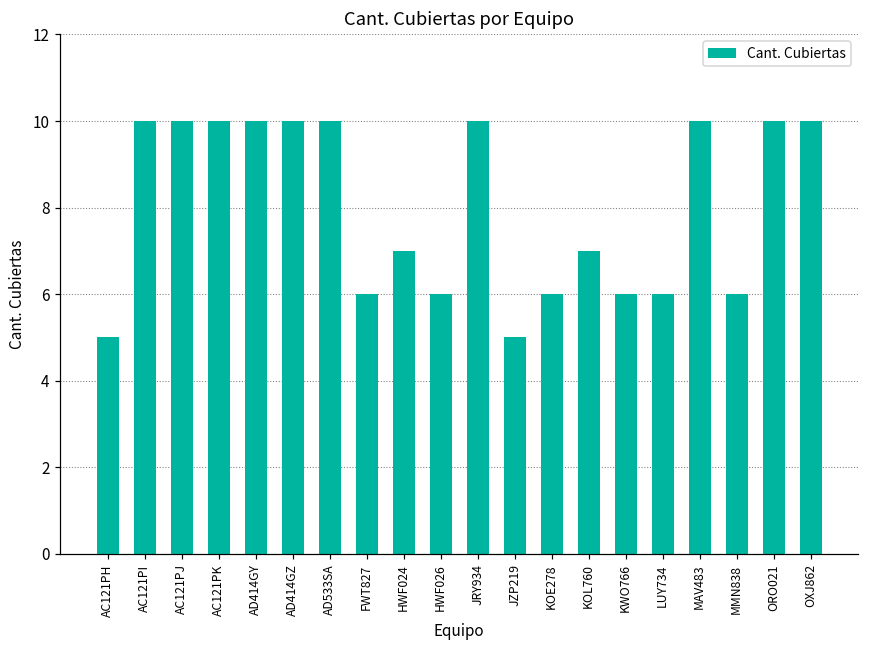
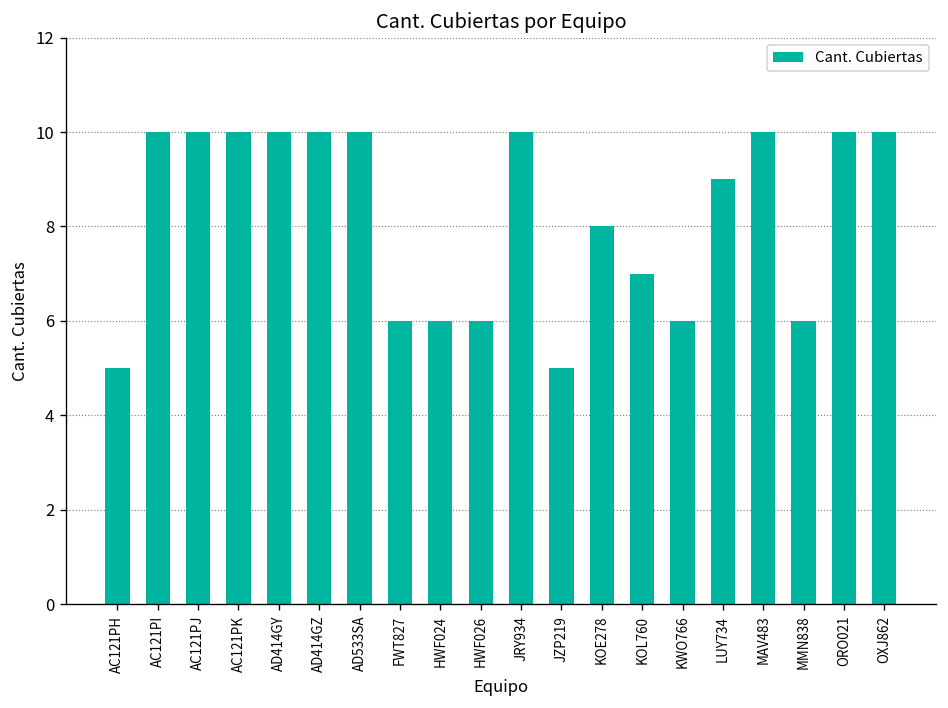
HWF024: 7 -> 6
KOE278: 6 -> 8
LUY734: 6 -> 9
